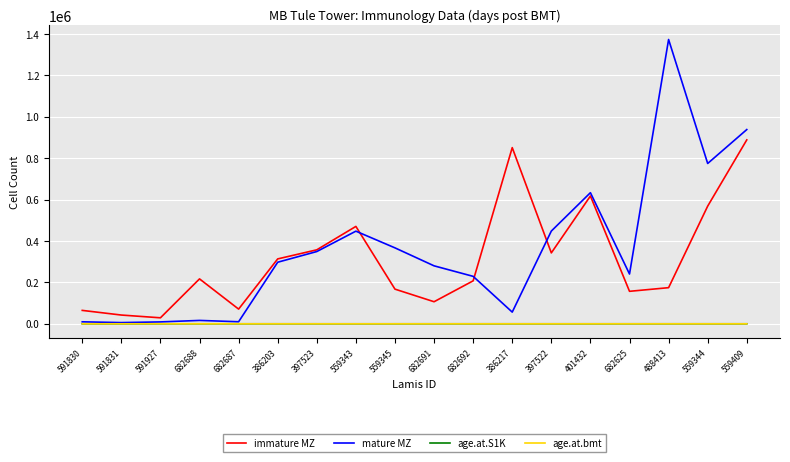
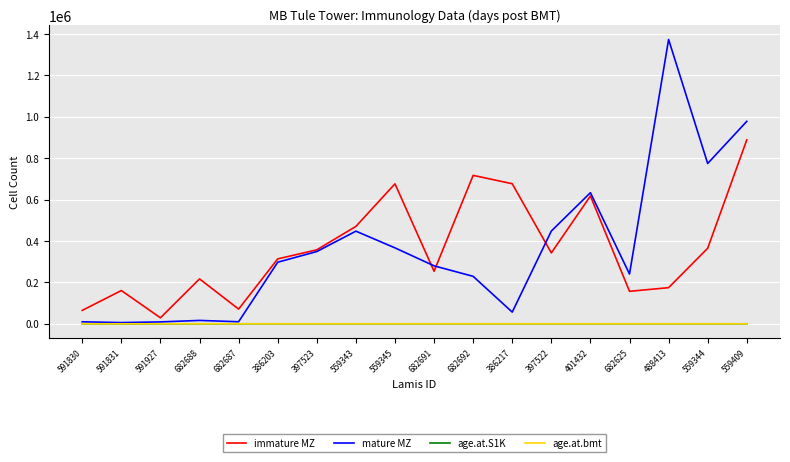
immature MZ, 591831: 40000 -> 160000
immature MZ, 559345: 170000 -> 680000
immature MZ, 682691: 110000 -> 250000
immature MZ, 682692: 210000 -> 720000
immature MZ, 386217: 850000 -> 680000
immature MZ, 559344: 570000 -> 360000
mature MZ, 559409: 940000 -> 980000
